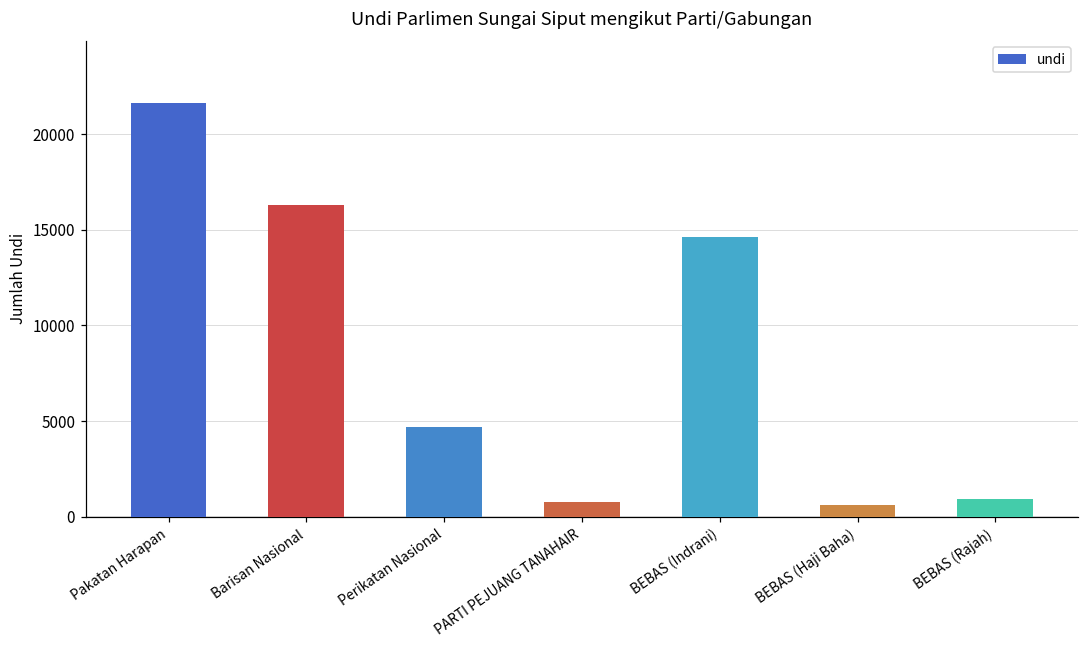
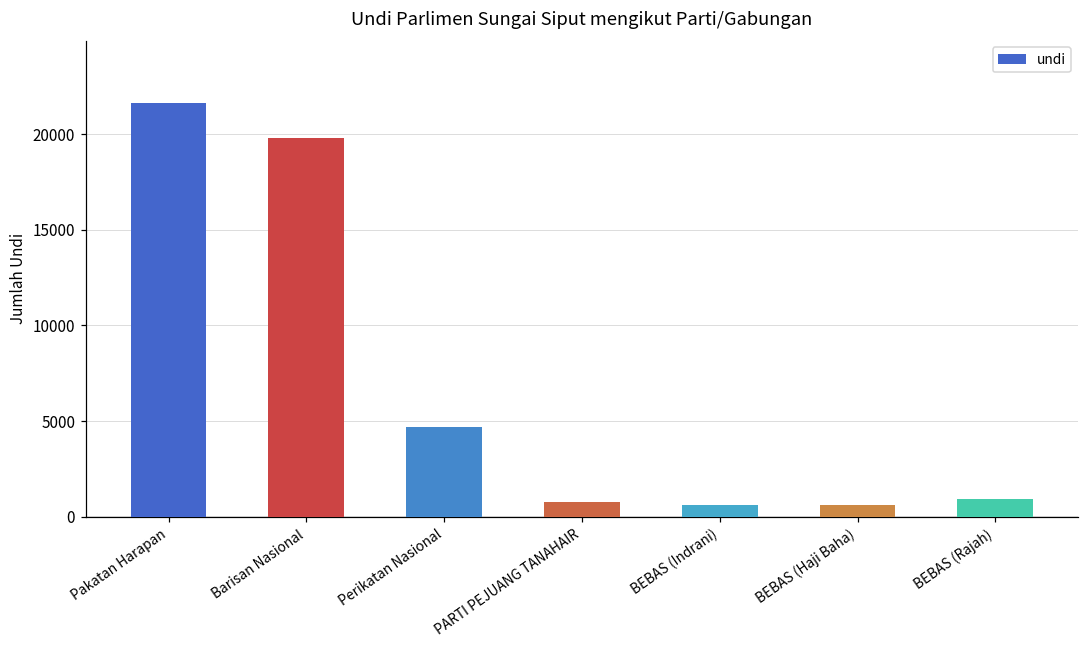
Barisan Nasional: 16300 -> 19800
BEBAS (Indrani): 14600 -> 600
